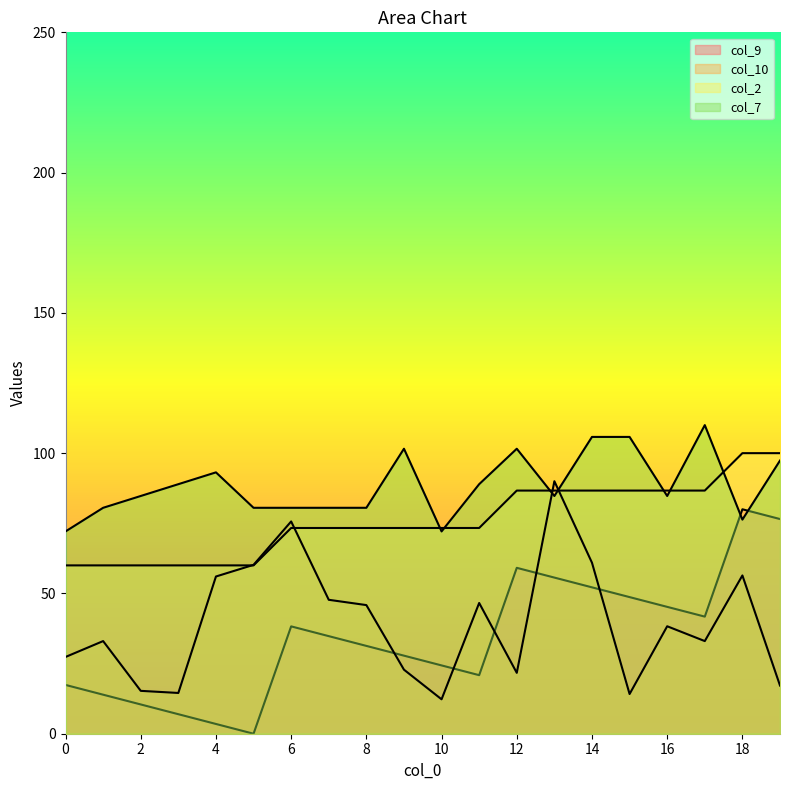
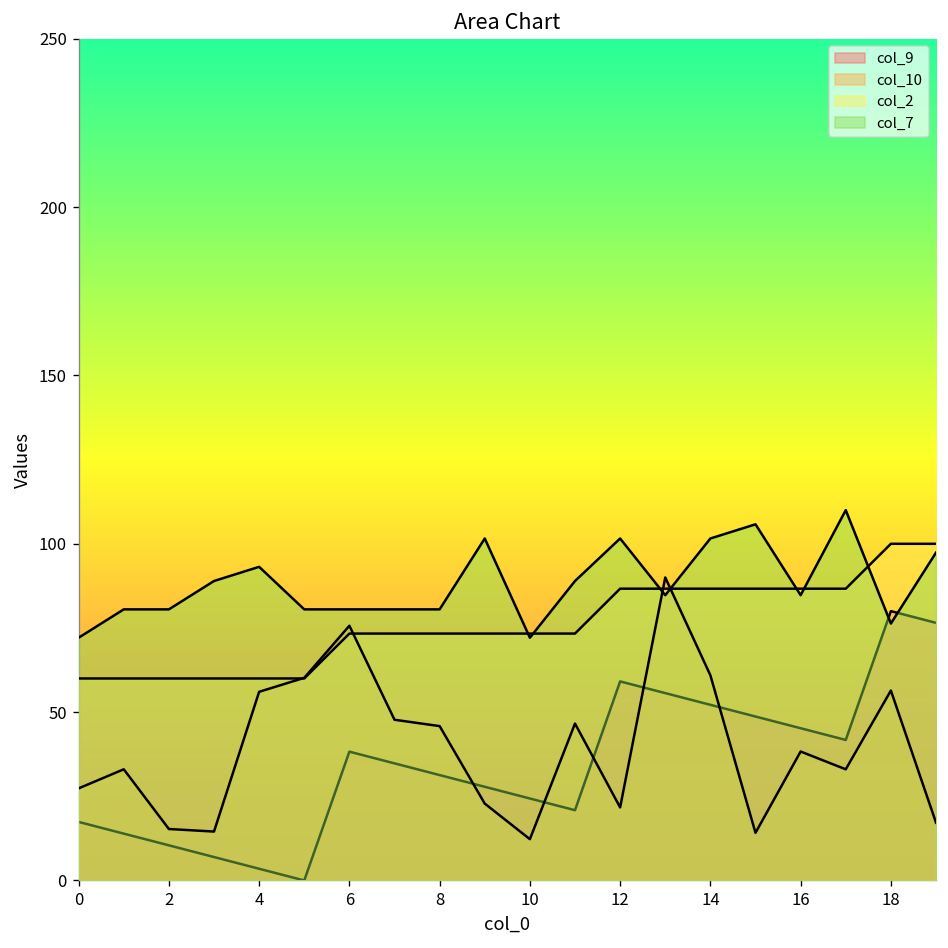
col_7, 2: 85 -> 81
col_7, 14: 106 -> 102
